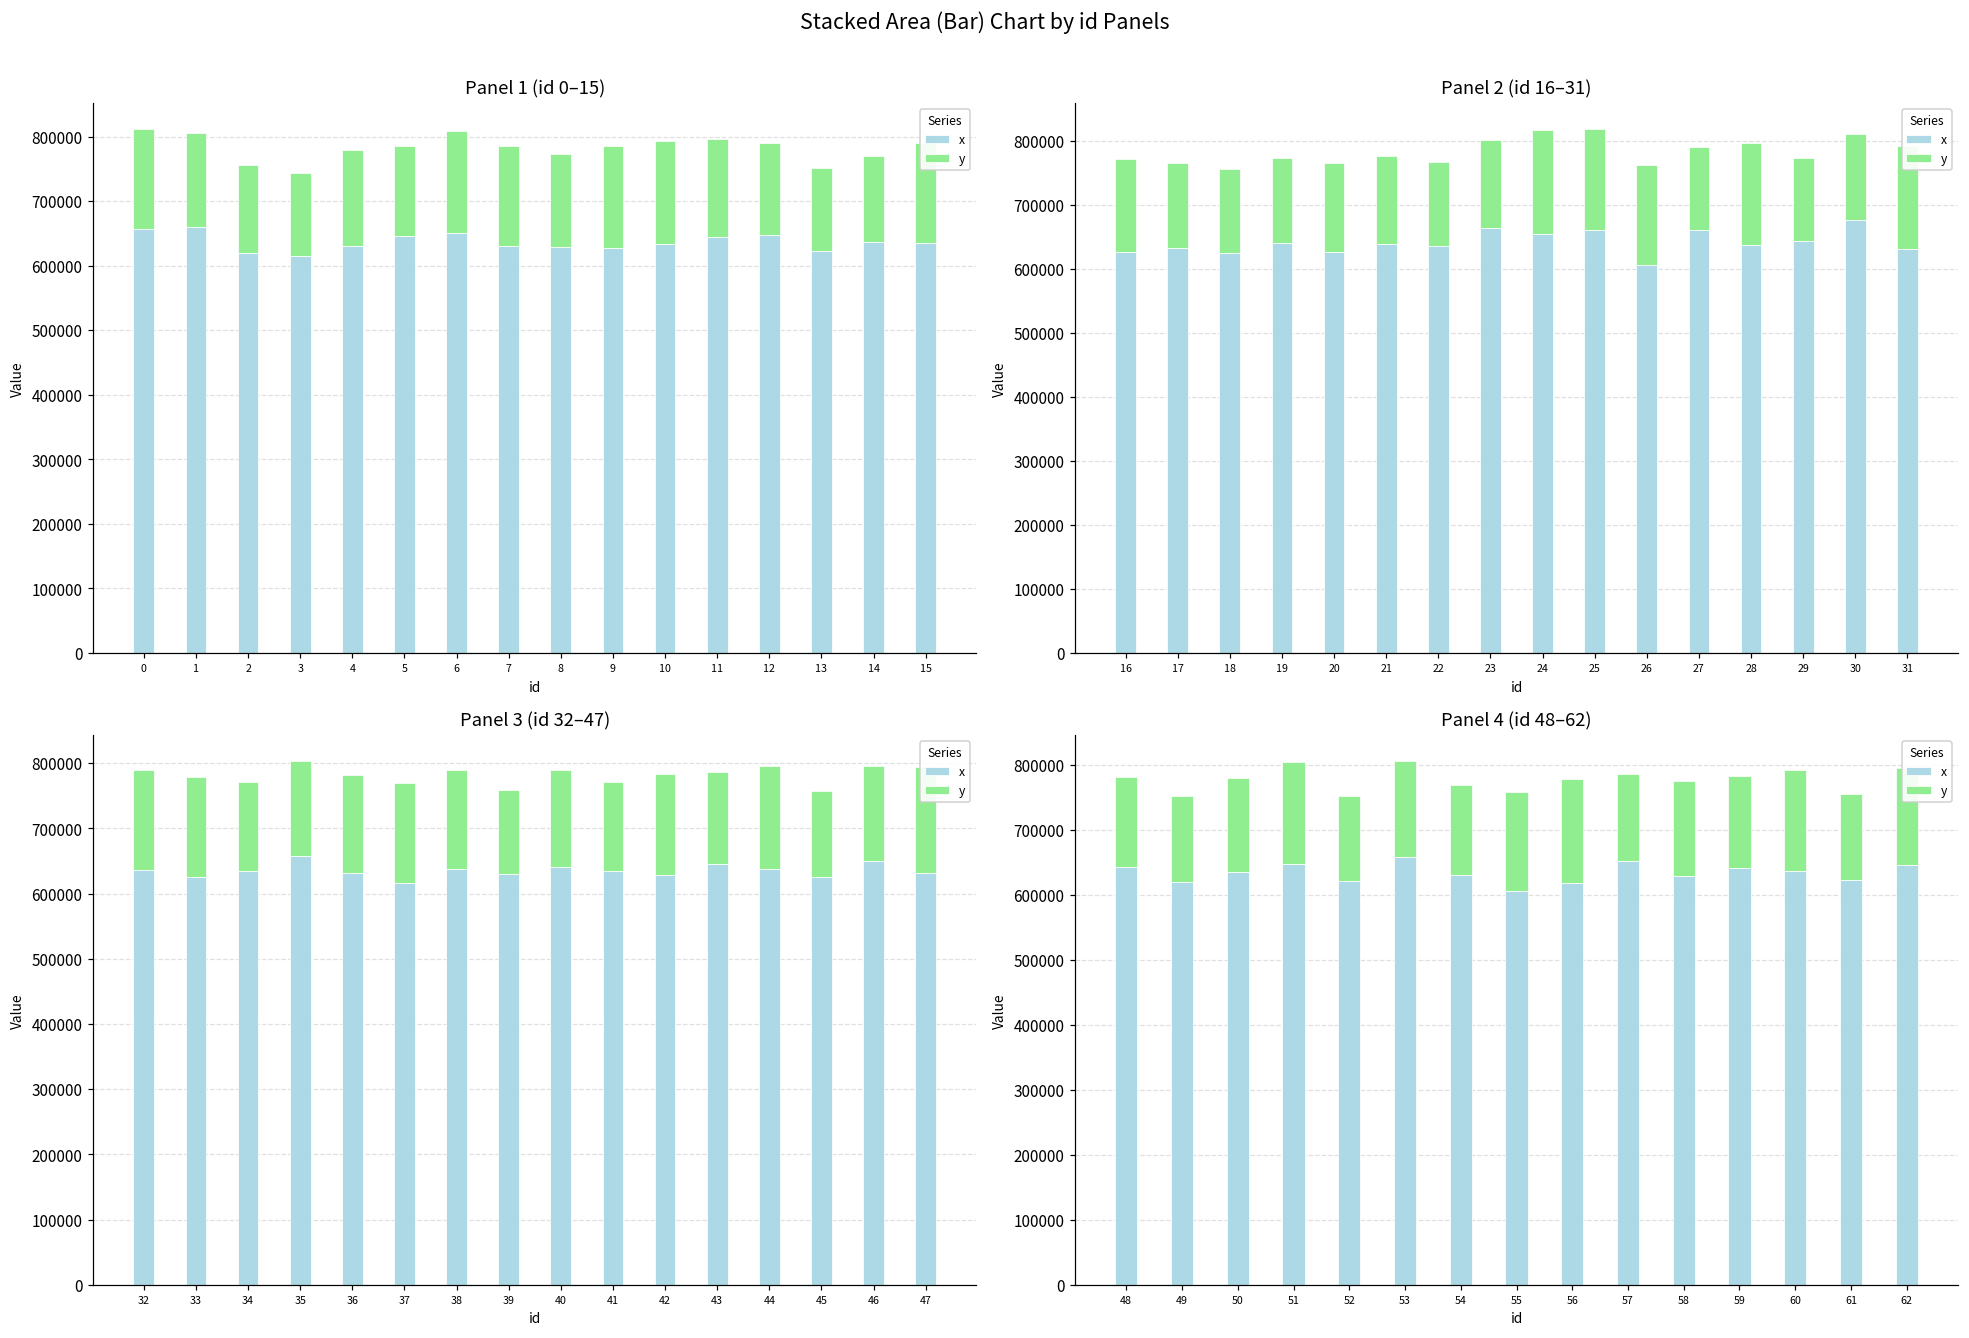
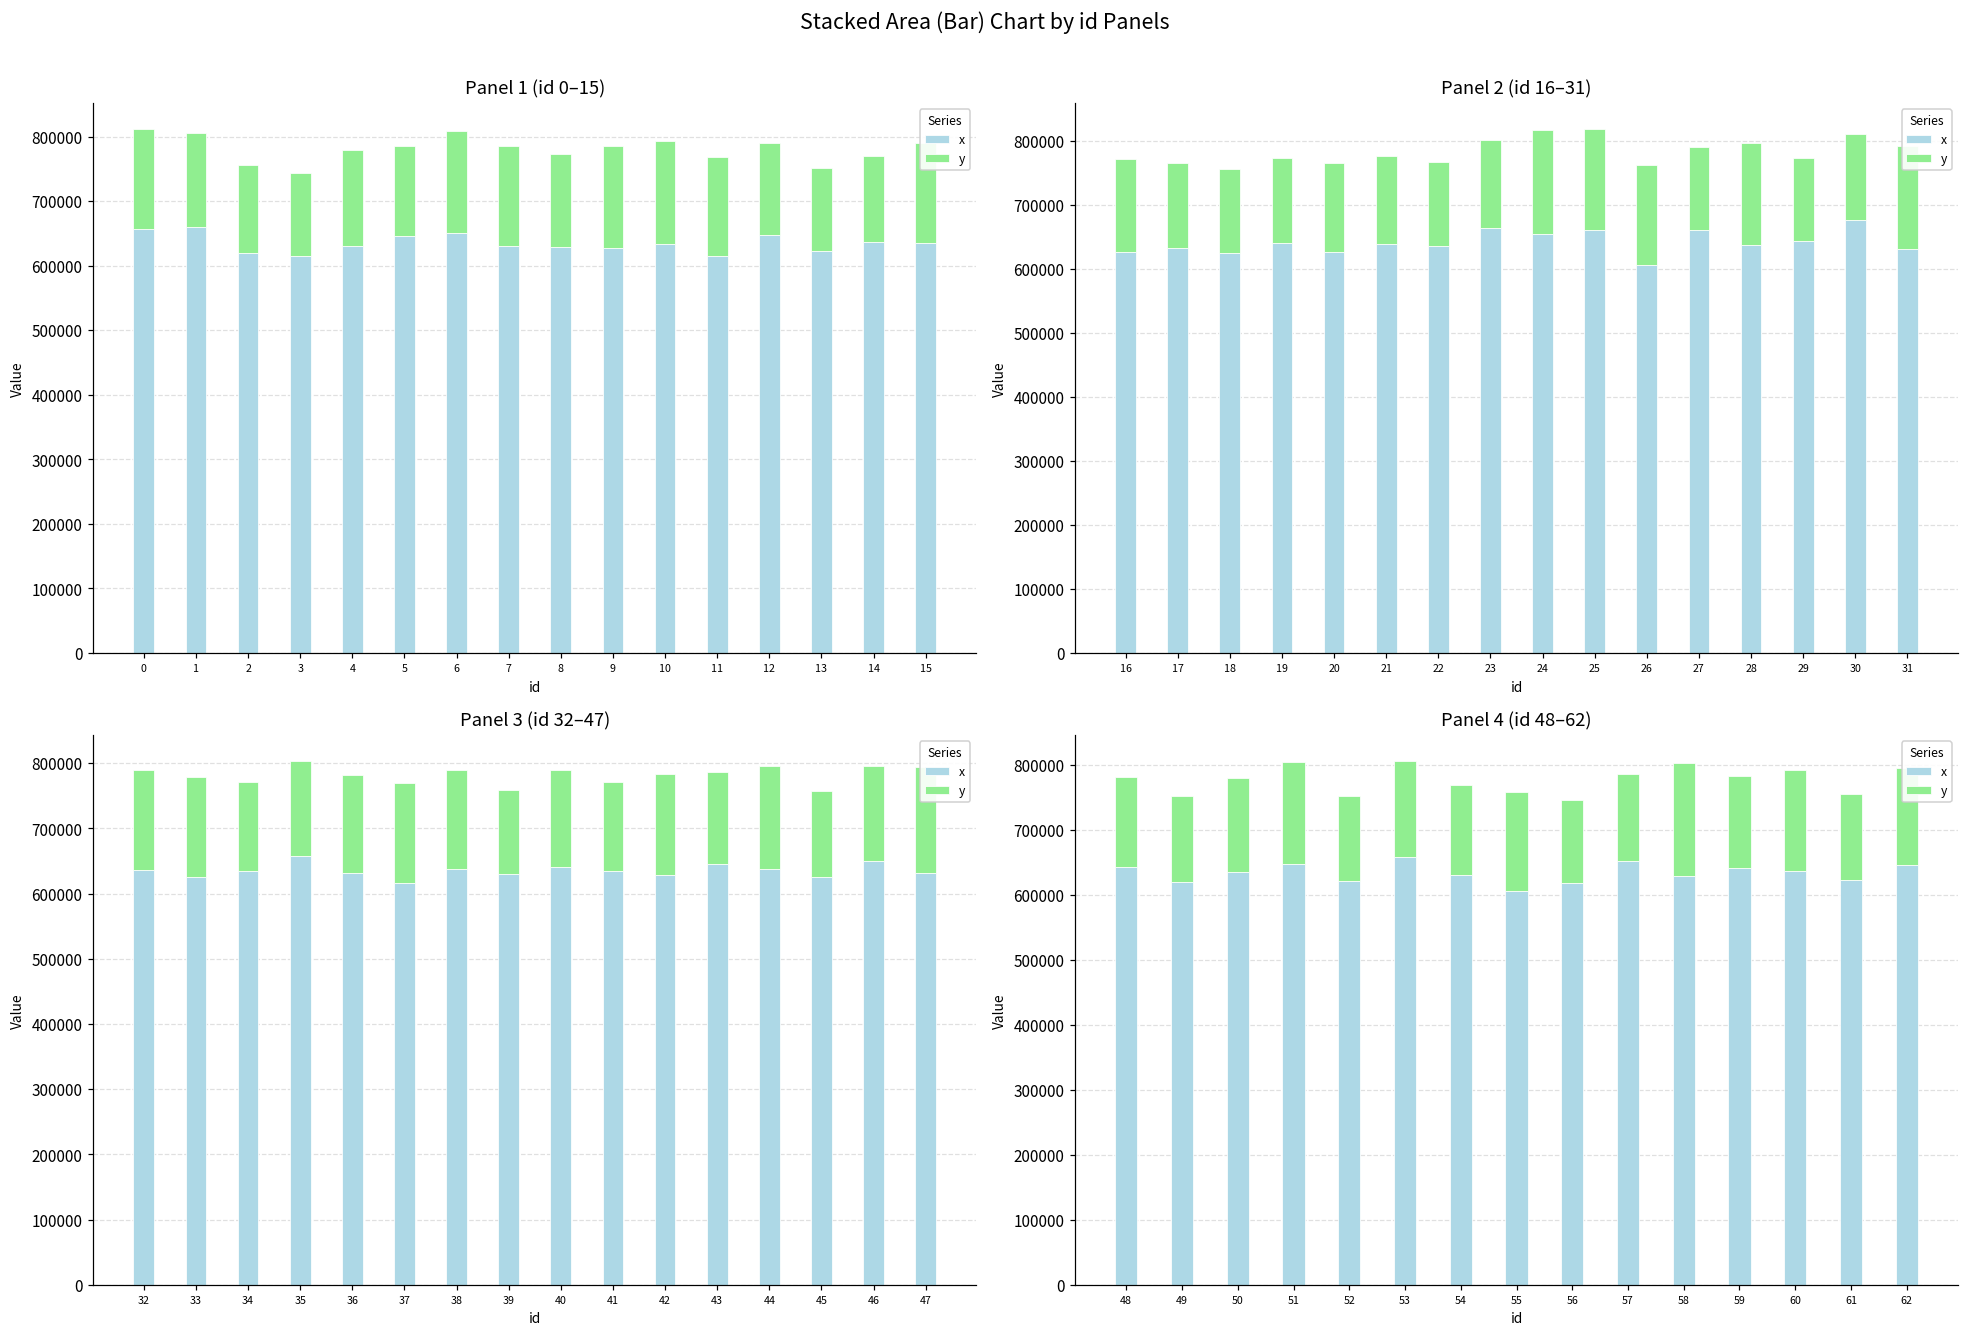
Panel 1 (id 0–15), x, 11: 640000 -> 620000
Panel 4 (id 48–62), y, 56: 160000 -> 130000
Panel 4 (id 48–62), y, 58: 150000 -> 180000
